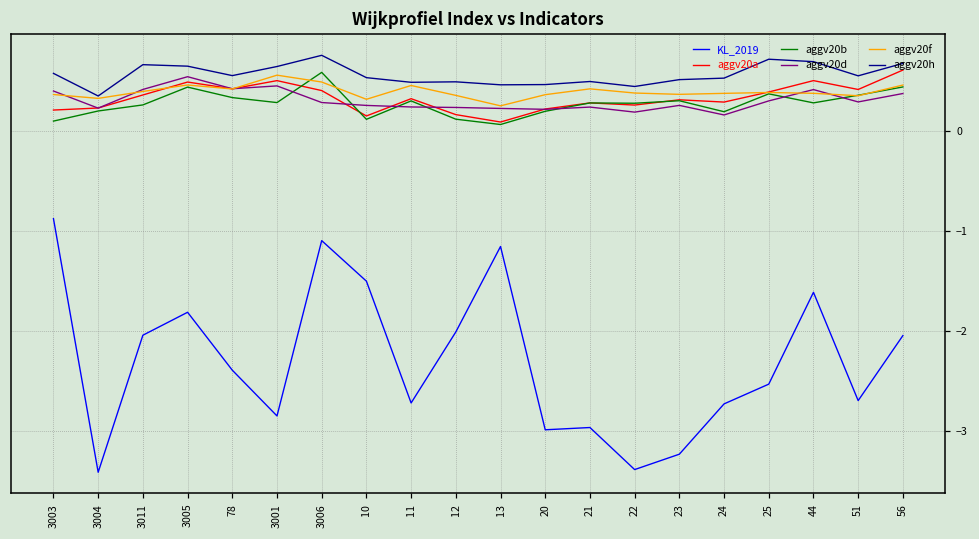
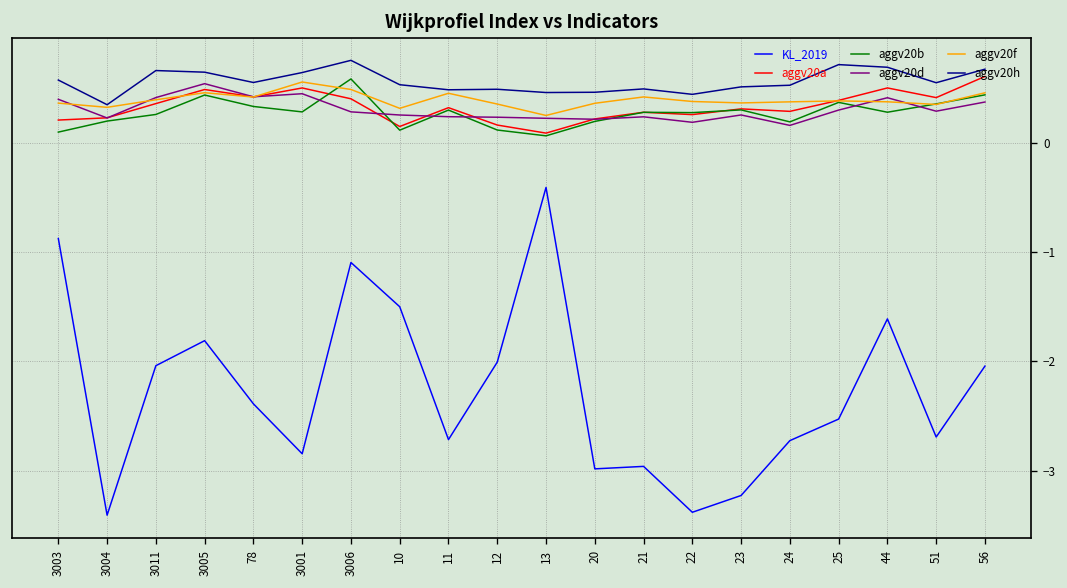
KL_2019, 13: -1.2 -> -0.4
